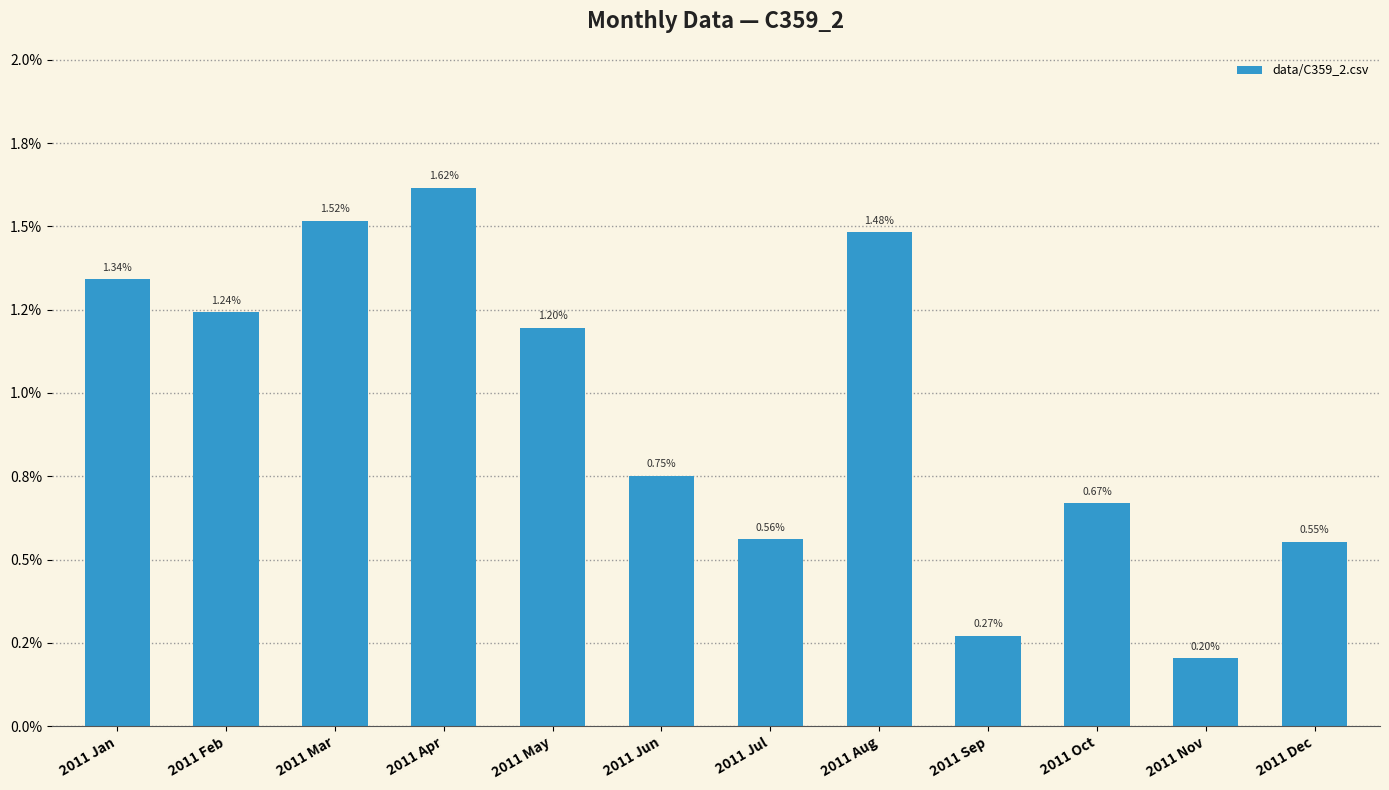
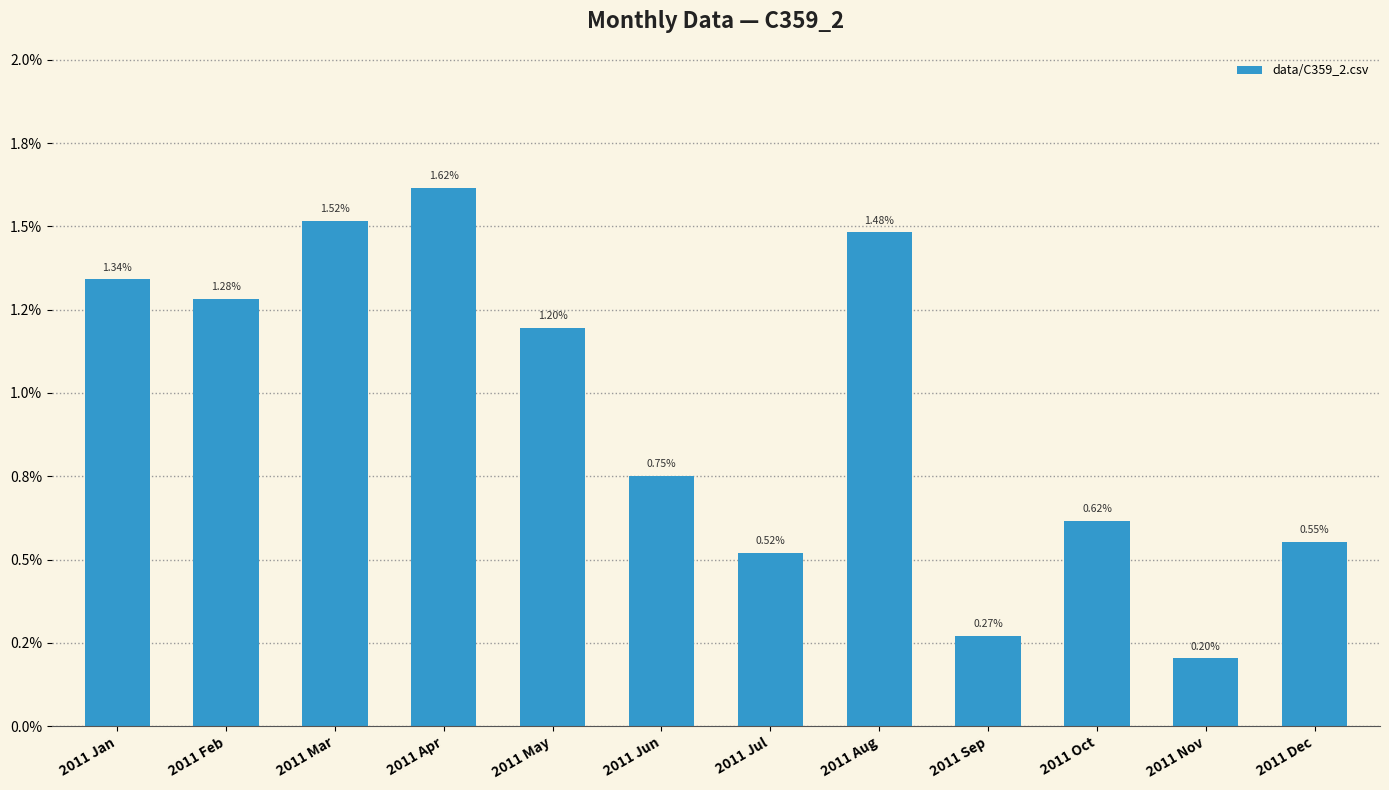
2011 Feb: 1.24% -> 1.28%
2011 Jul: 0.56% -> 0.52%
2011 Oct: 0.67% -> 0.62%
